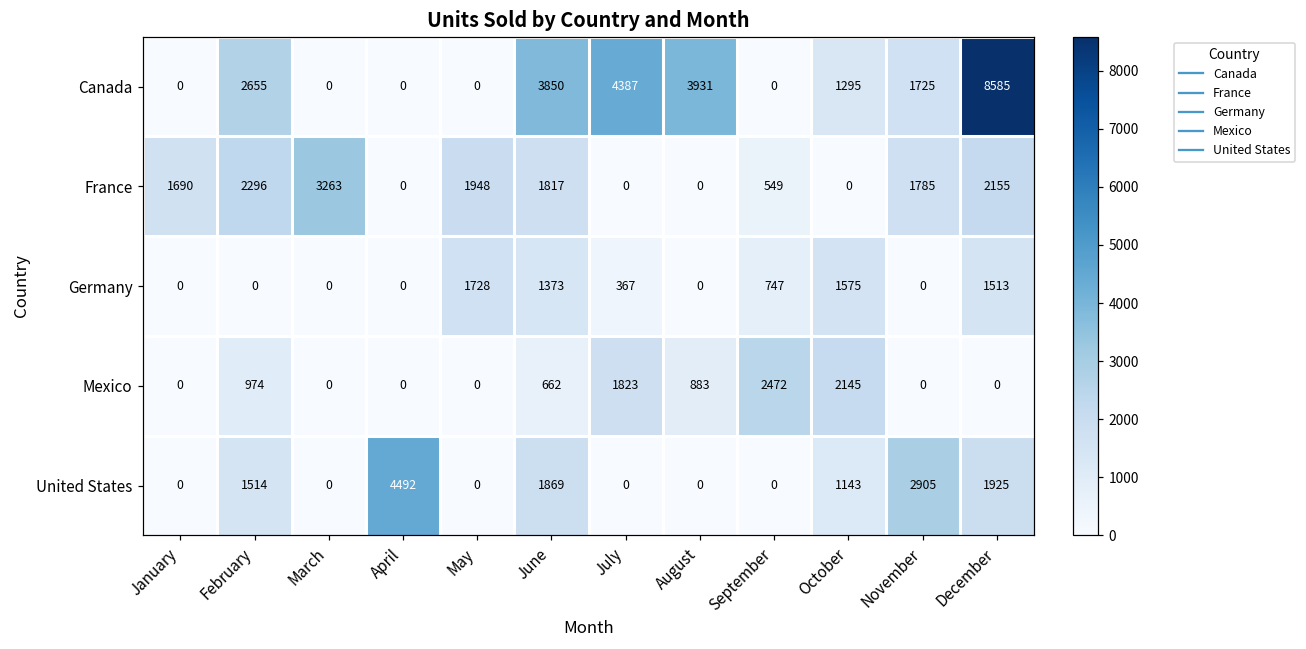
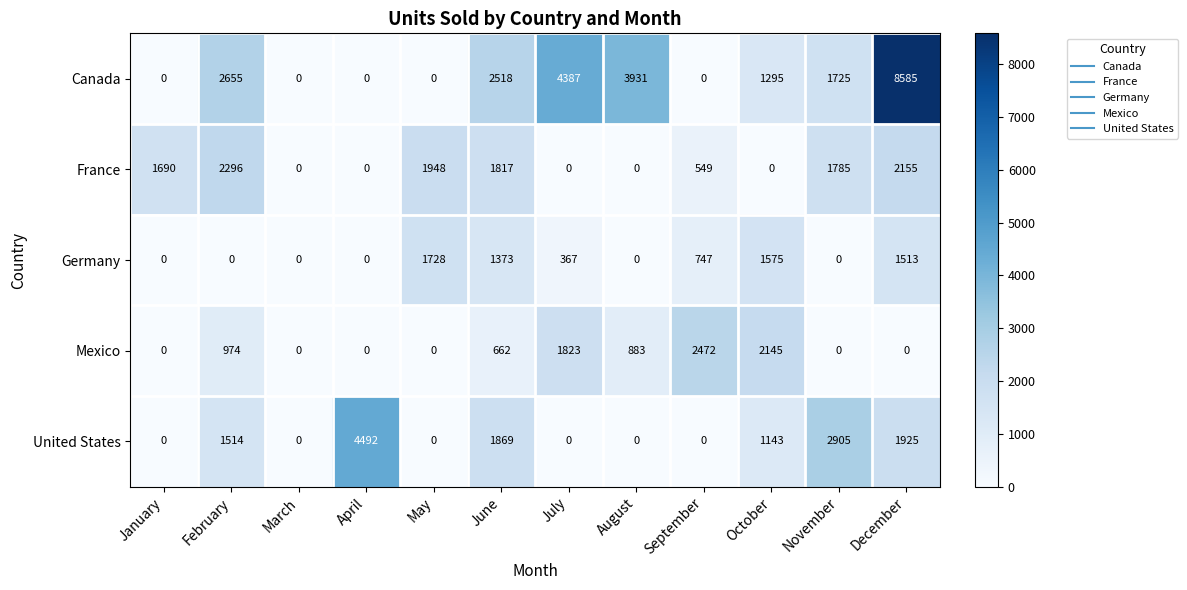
Canada, June: 3850 -> 2518
France, March: 3263 -> 0
